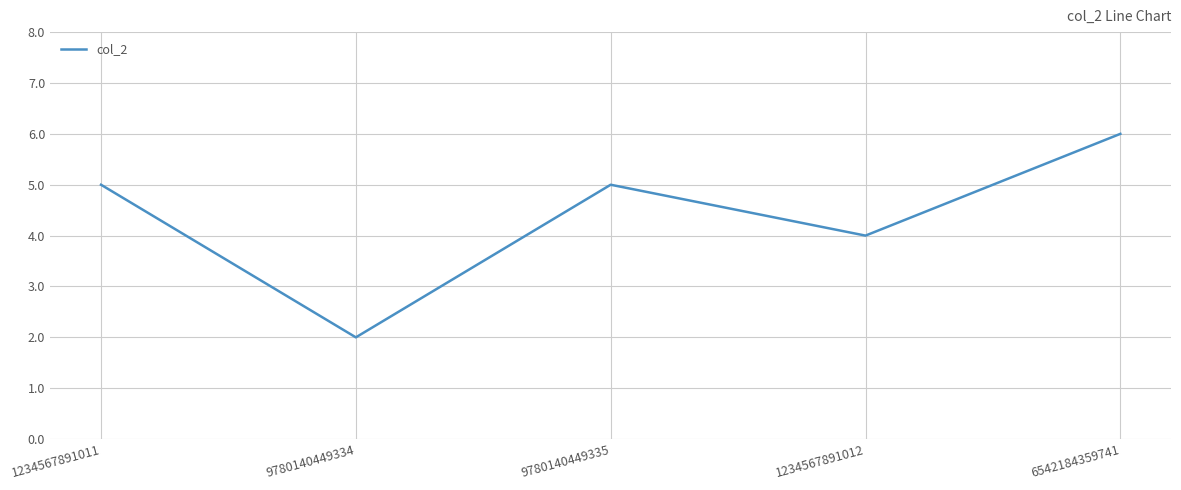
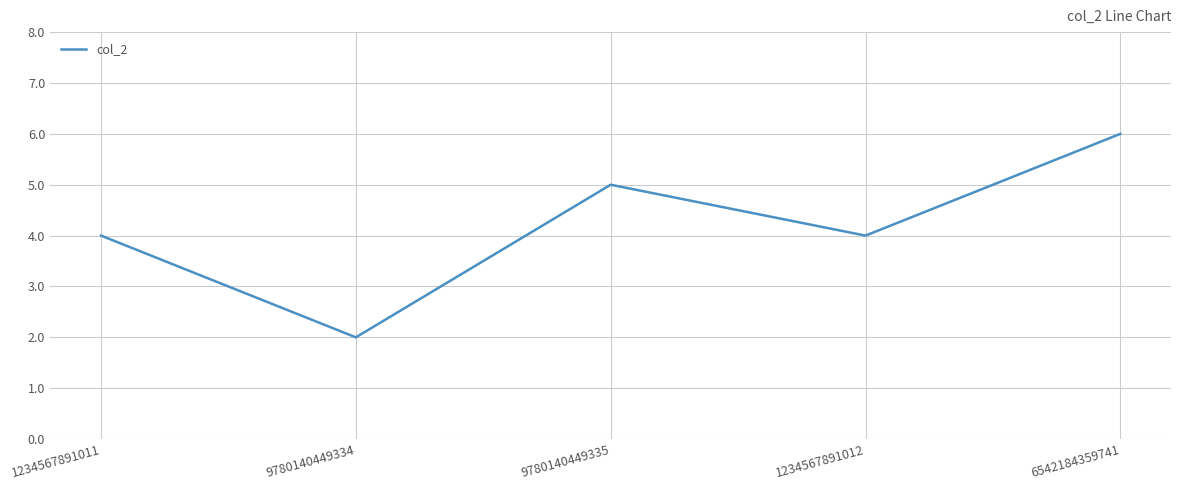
1234567891011: 5 -> 4
